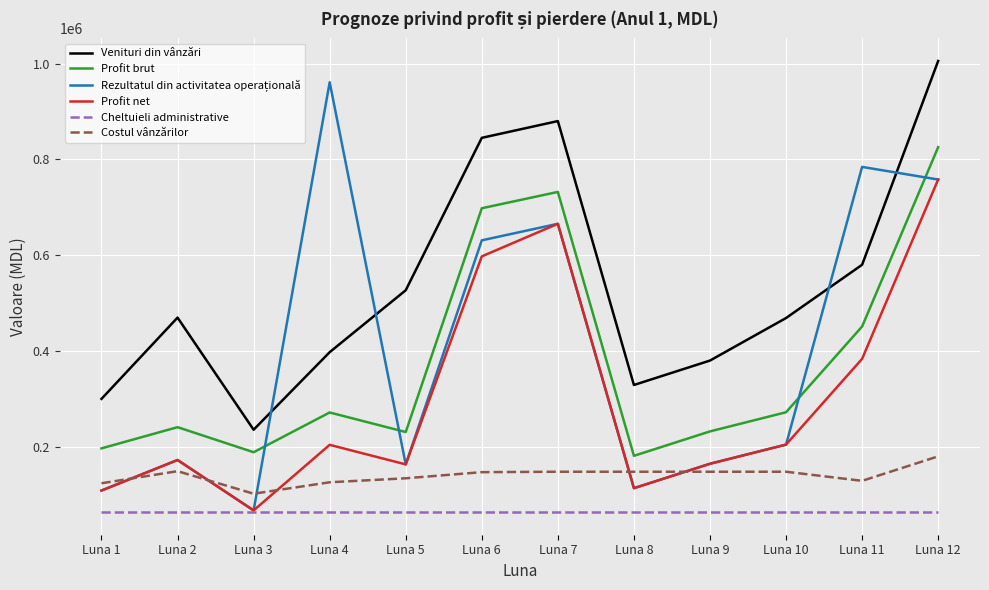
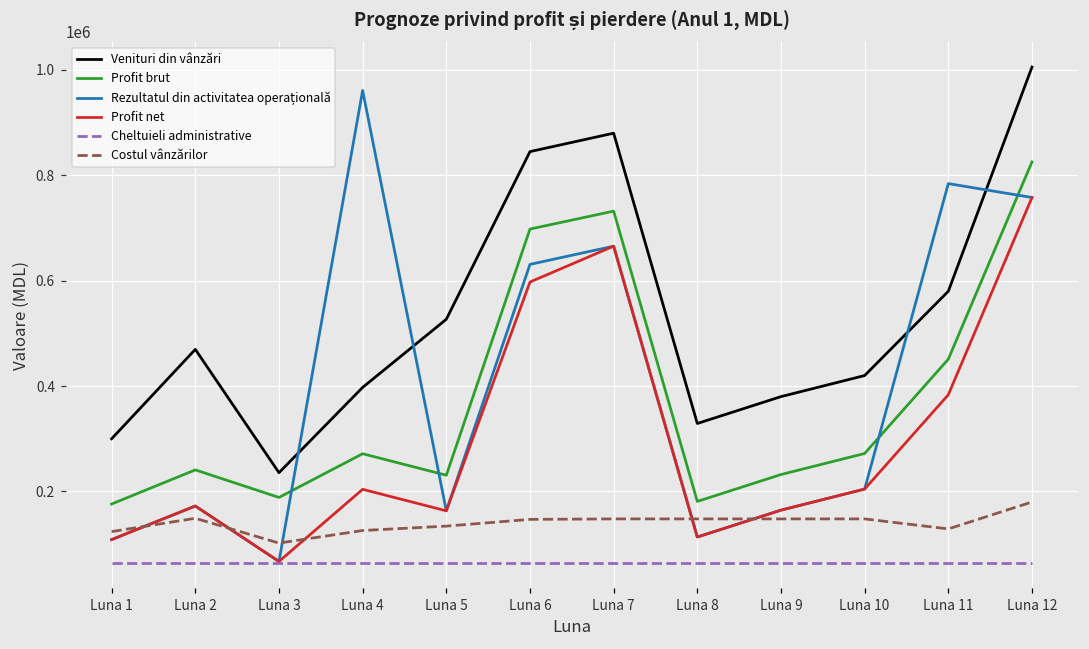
Profit brut, Luna 1: 200000 -> 180000
Venituri din vânzări, Luna 10: 470000 -> 420000
